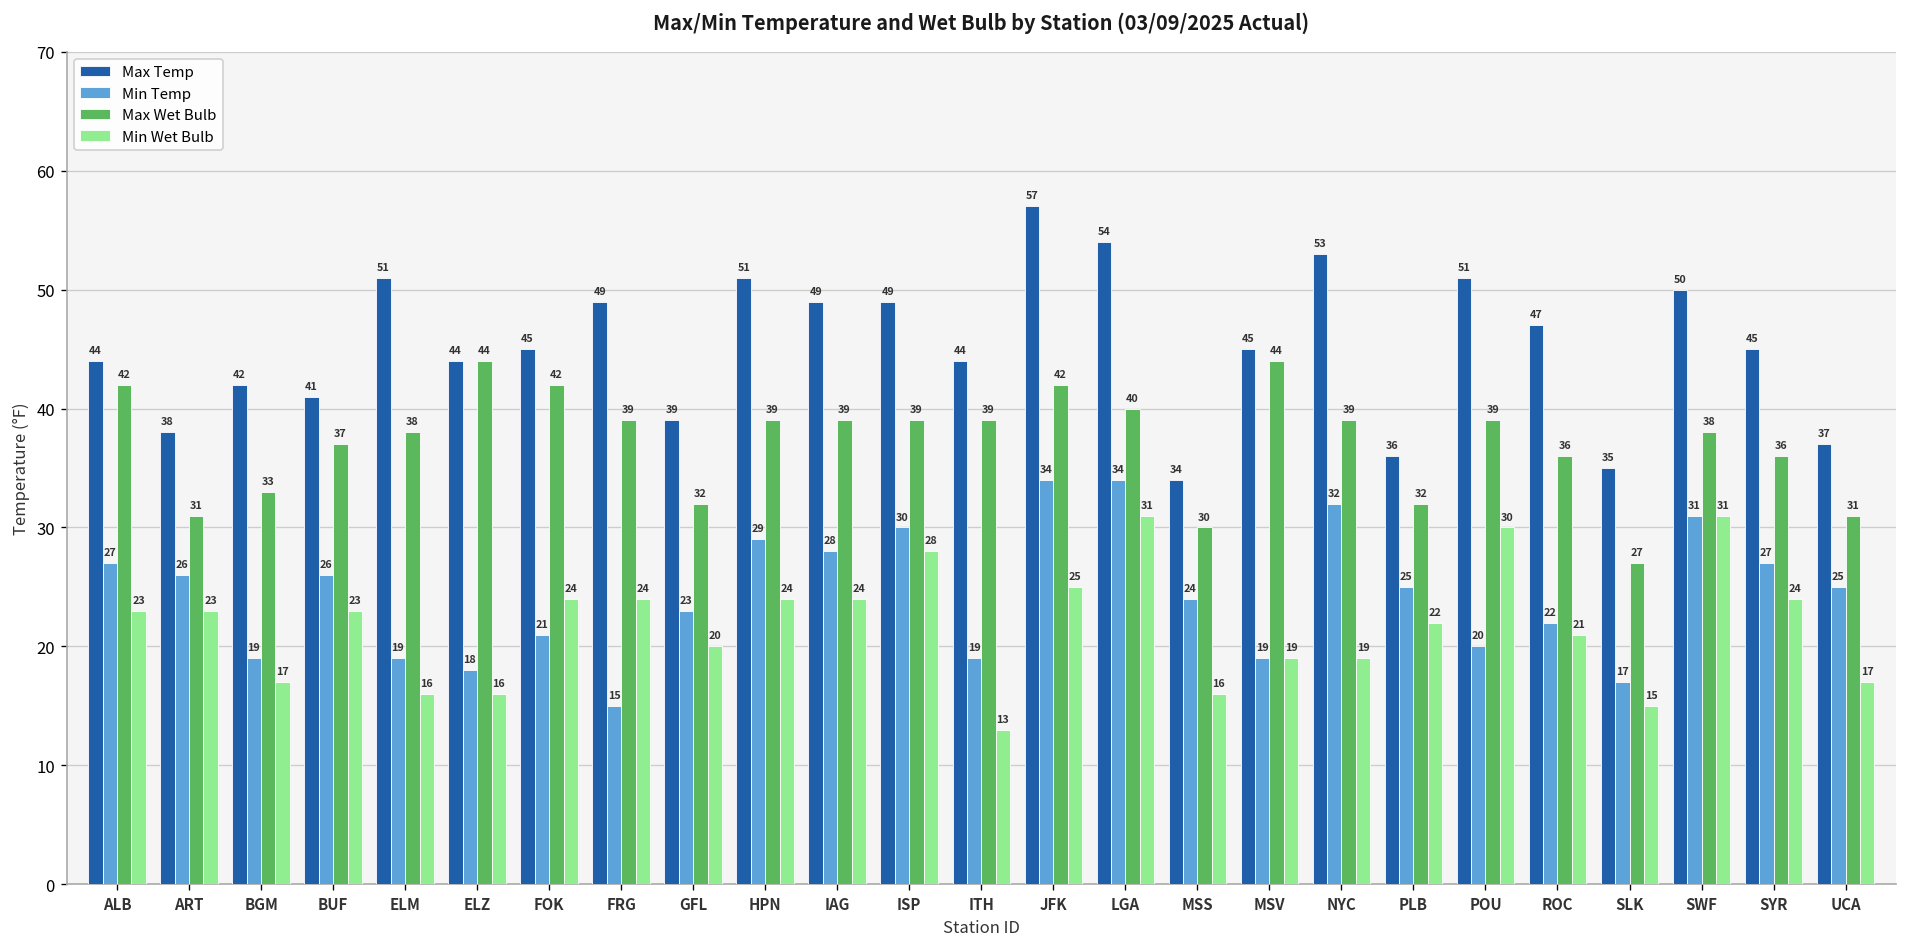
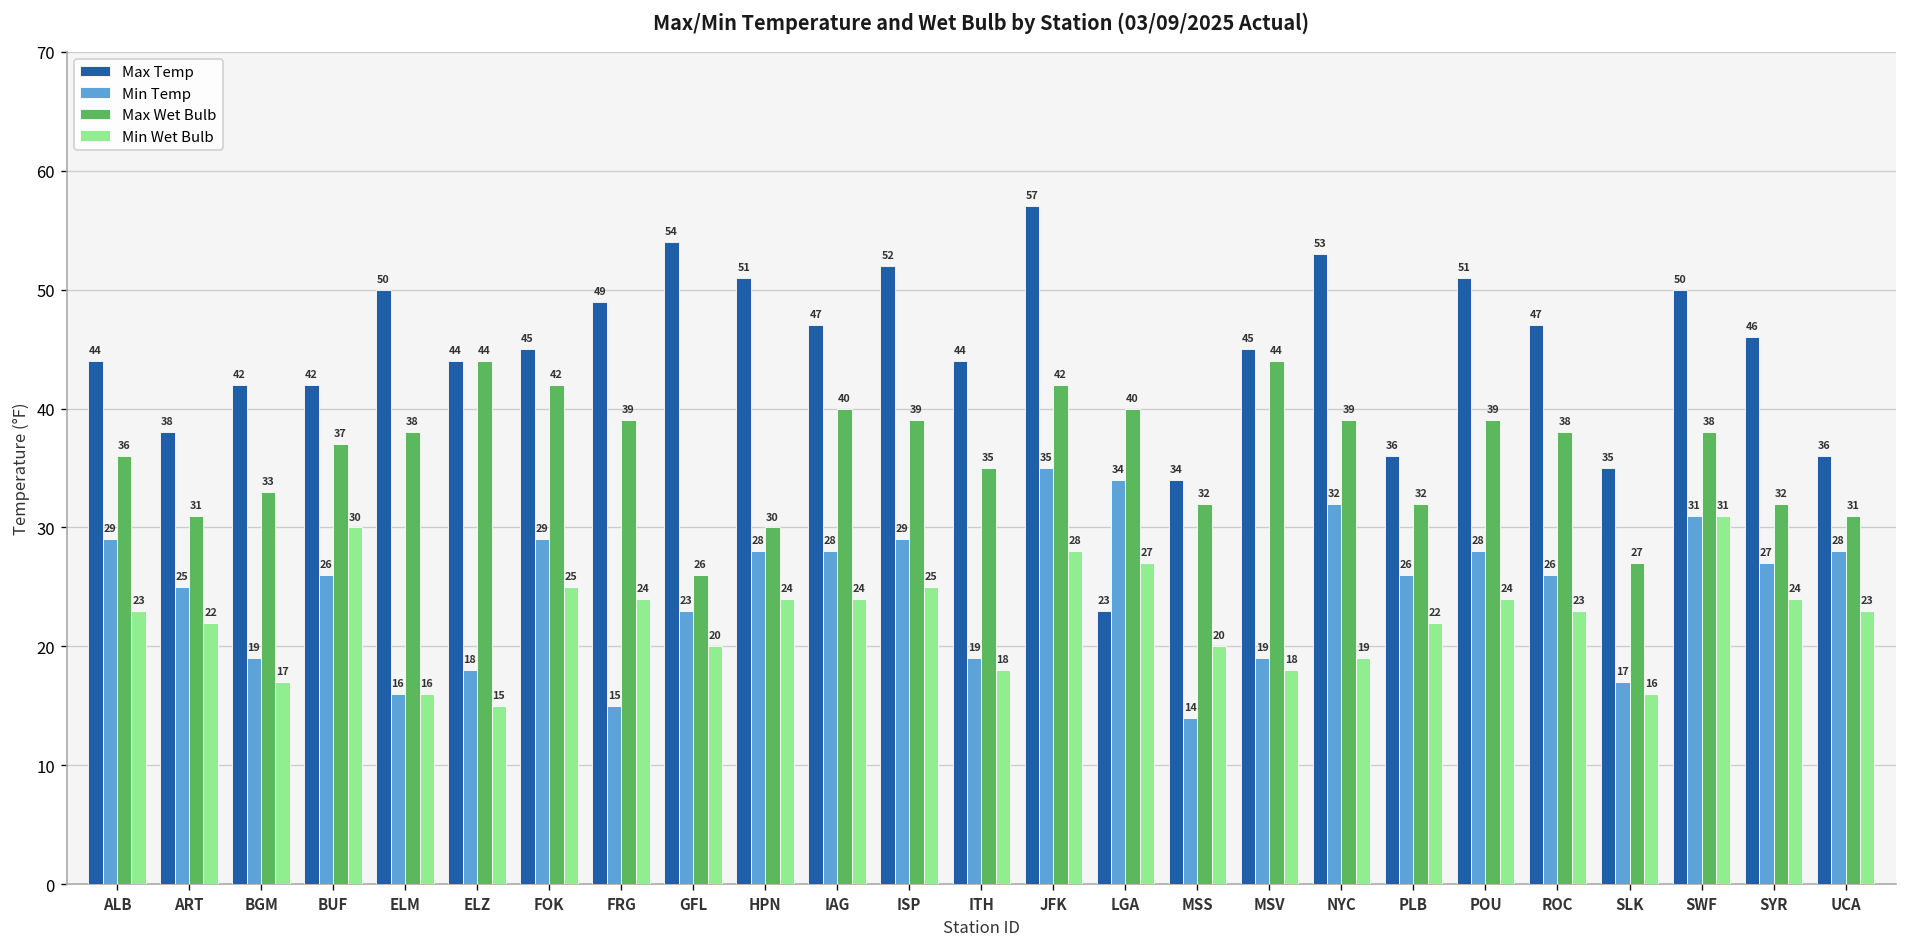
Min Temp, ALB: 27 -> 29
Max Wet Bulb, ALB: 42 -> 36
Min Temp, ART: 26 -> 25
Min Wet Bulb, ART: 23 -> 22
Max Temp, BUF: 41 -> 42
Min Wet Bulb, BUF: 23 -> 30
Max Temp, ELM: 51 -> 50
Min Temp, ELM: 19 -> 16
Min Wet Bulb, ELZ: 16 -> 15
Min Temp, FOK: 21 -> 29
Min Wet Bulb, FOK: 24 -> 25
Max Temp, GFL: 39 -> 54
Max Wet Bulb, GFL: 32 -> 26
Min Temp, HPN: 29 -> 28
Max Wet Bulb, HPN: 39 -> 30
Max Temp, IAG: 49 -> 47
Max Wet Bulb, IAG: 39 -> 40
Max Temp, ISP: 49 -> 52
Min Temp, ISP: 30 -> 29
Min Wet Bulb, ISP: 28 -> 25
Max Wet Bulb, ITH: 39 -> 35
Min Wet Bulb, ITH: 13 -> 18
Min Temp, JFK: 34 -> 35
Min Wet Bulb, JFK: 25 -> 28
Max Temp, LGA: 54 -> 23
Min Wet Bulb, LGA: 31 -> 27
Min Temp, MSS: 24 -> 14
Max Wet Bulb, MSS: 30 -> 32
Min Wet Bulb, MSS: 16 -> 20
Min Wet Bulb, MSV: 19 -> 18
Min Temp, PLB: 25 -> 26
Min Temp, POU: 20 -> 28
Min Wet Bulb, POU: 30 -> 24
Min Temp, ROC: 22 -> 26
Max Wet Bulb, ROC: 36 -> 38
Min Wet Bulb, ROC: 21 -> 23
Min Wet Bulb, SLK: 15 -> 16
Max Temp, SYR: 45 -> 46
Max Wet Bulb, SYR: 36 -> 32
Max Temp, UCA: 37 -> 36
Min Temp, UCA: 25 -> 28
Min Wet Bulb, UCA: 17 -> 23
